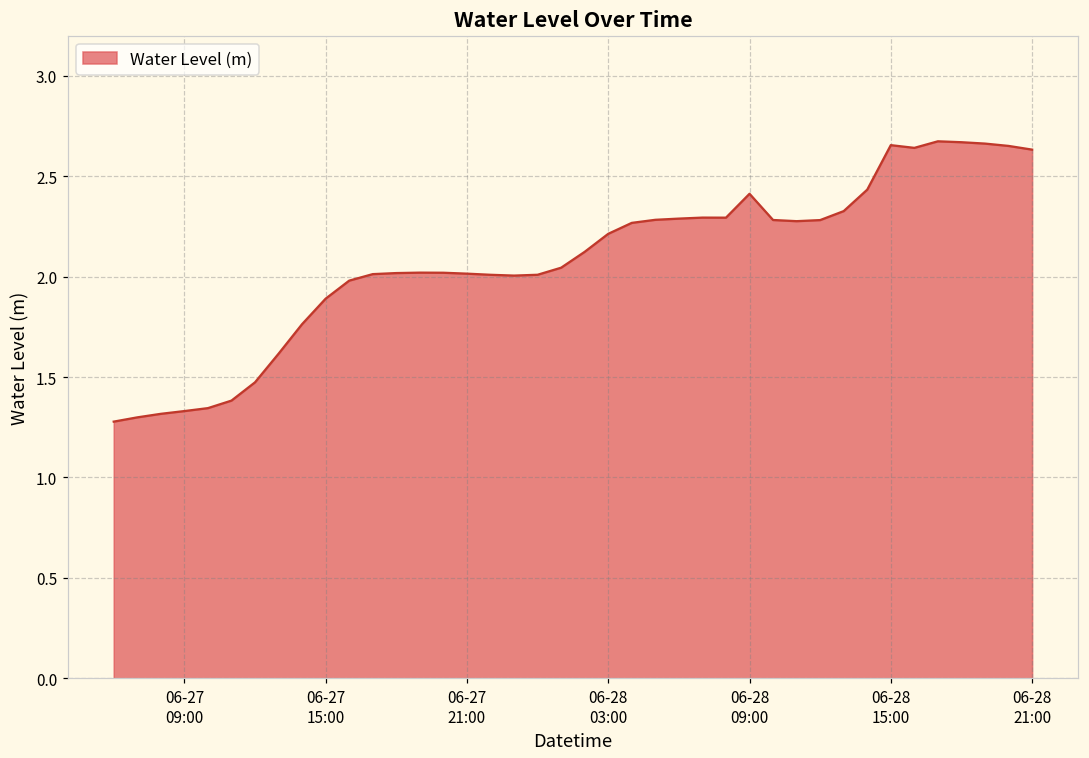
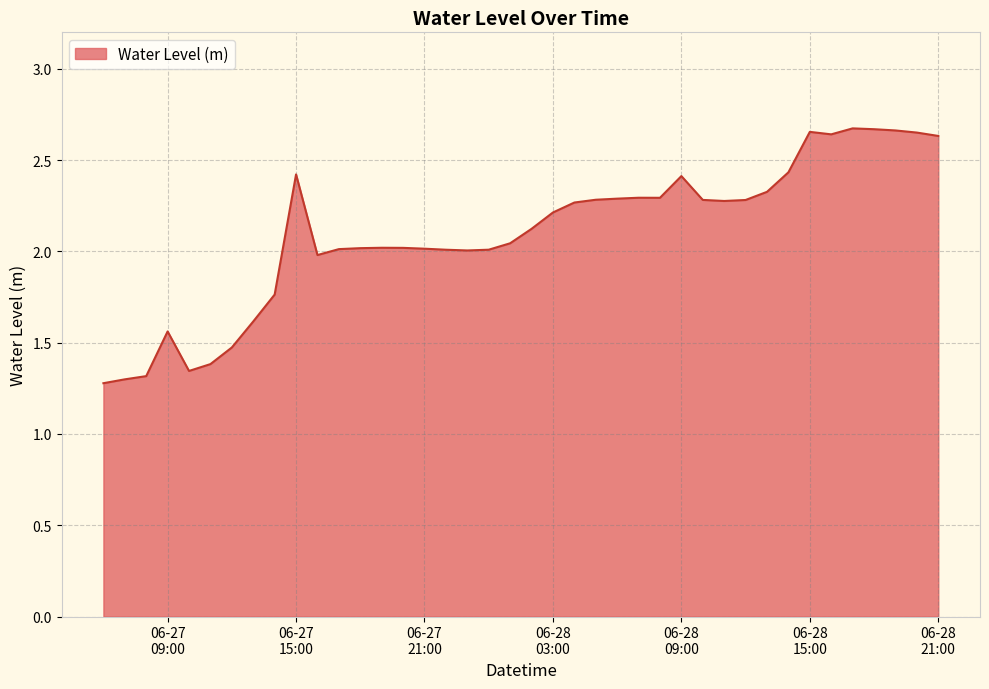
06-27 09:00: 1.33 -> 1.56
06-27 15:00: 1.89 -> 2.42
